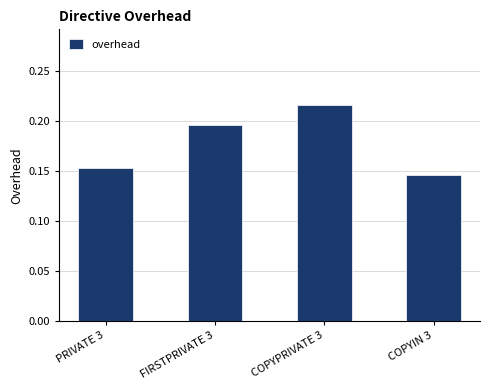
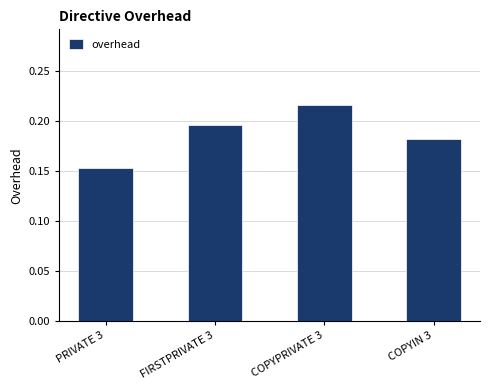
COPYIN 3: 0.146 -> 0.183
